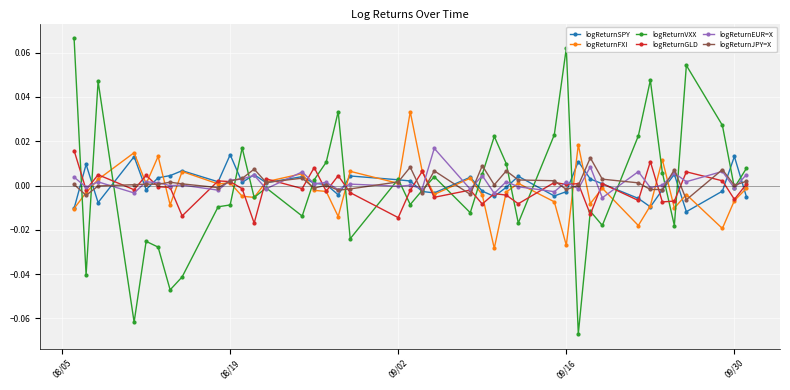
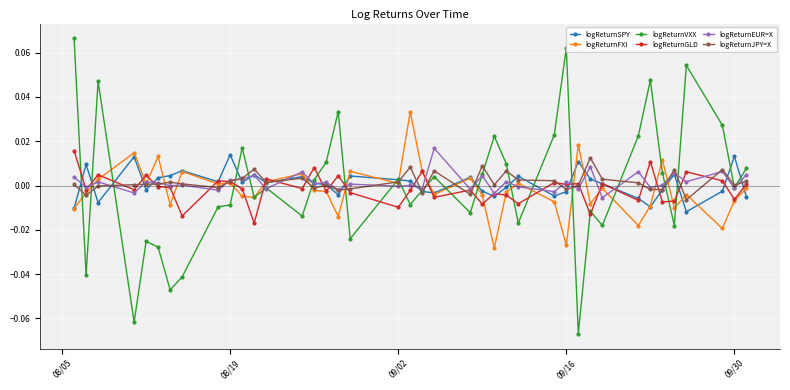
logReturnGLD, 09/02: -0.014 -> -0.010
